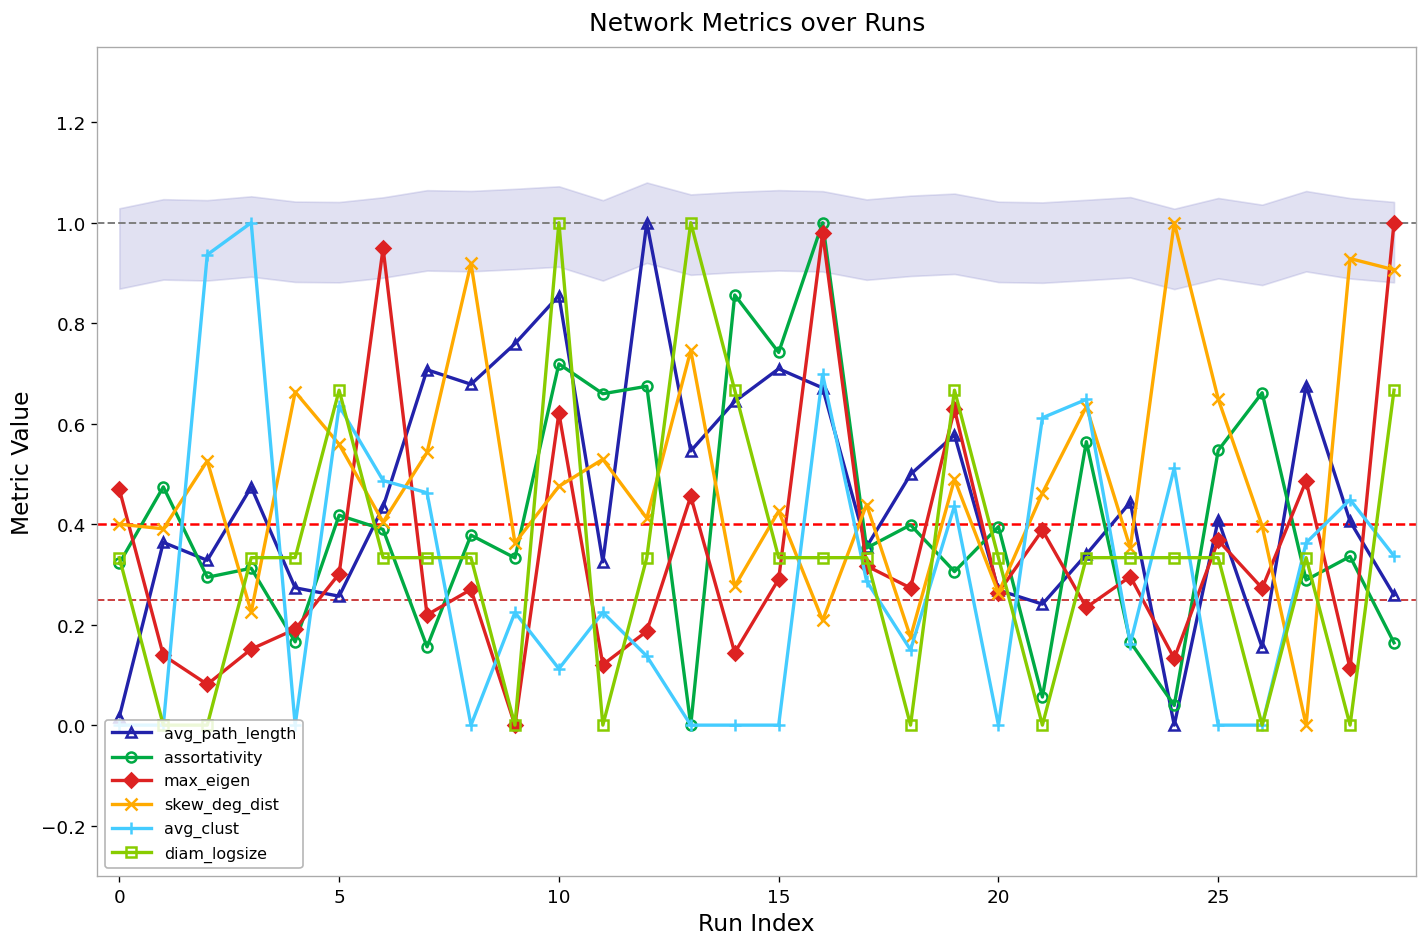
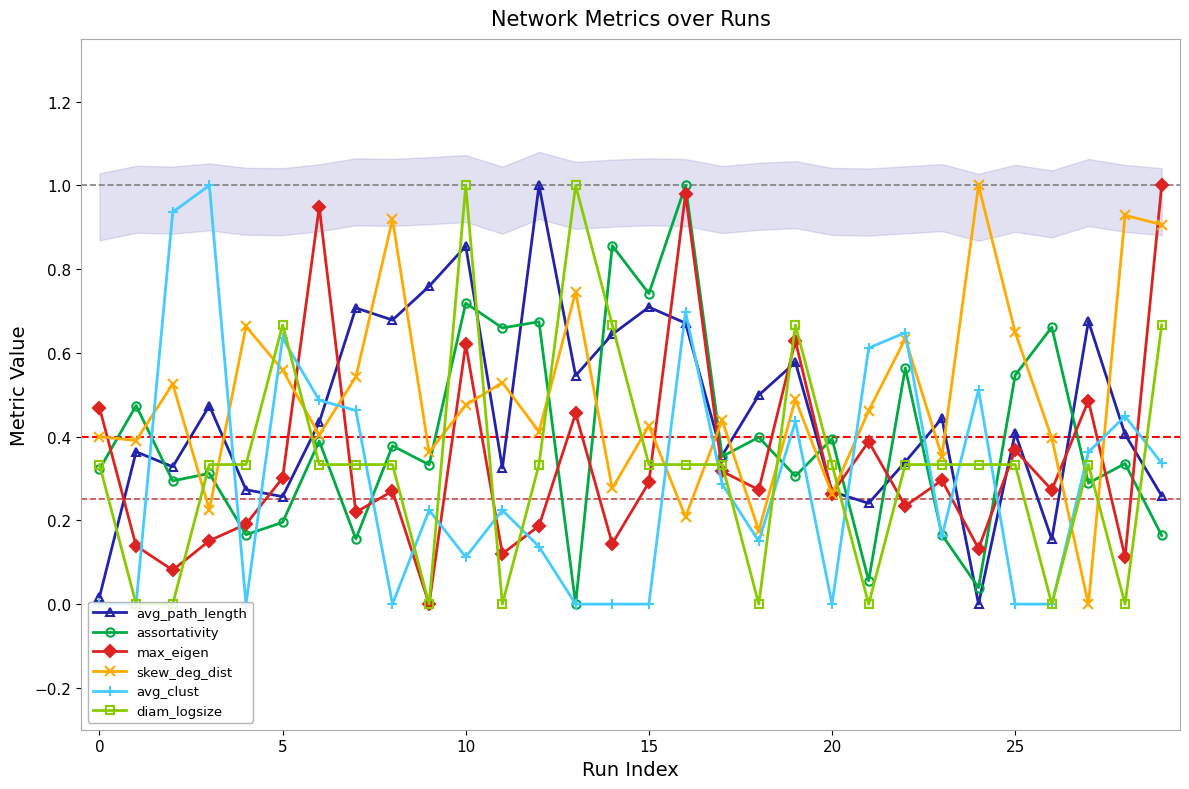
assortativity, 5: 0.42 -> 0.20
